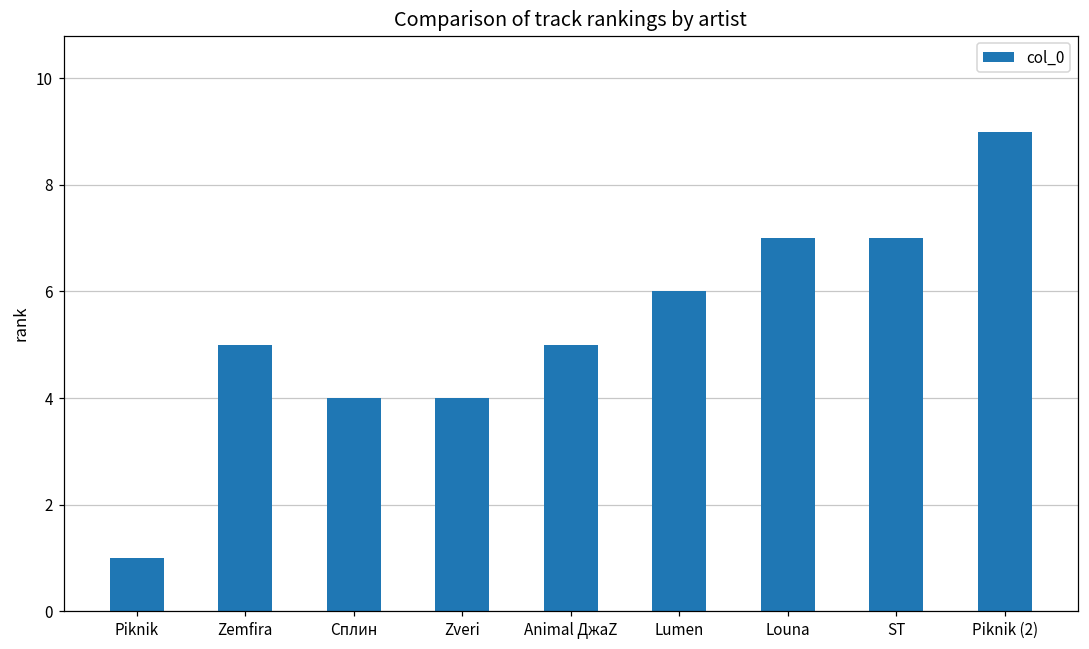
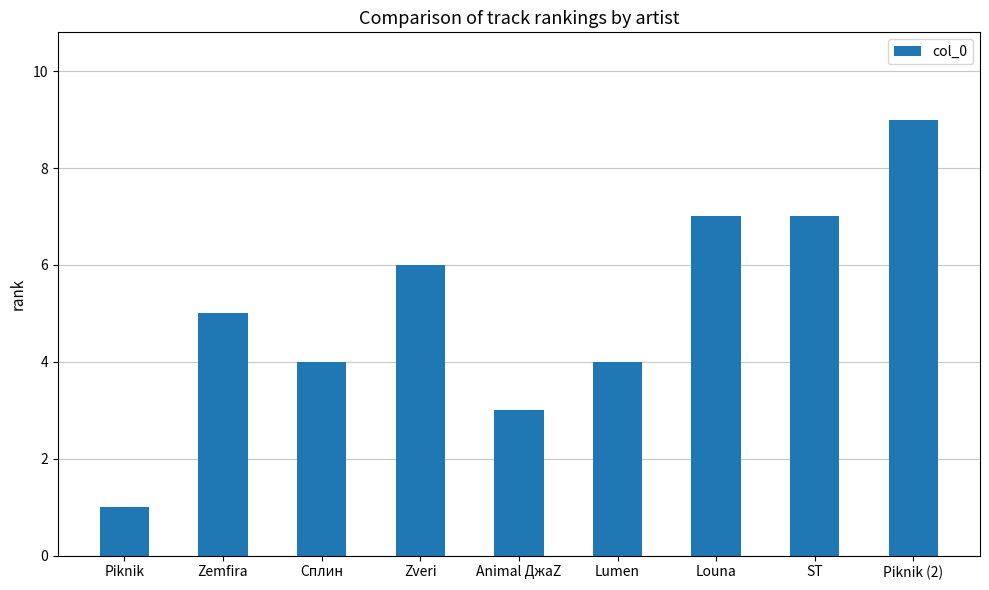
Zveri: 4 -> 6
Animal ДжаZ: 5 -> 3
Lumen: 6 -> 4
